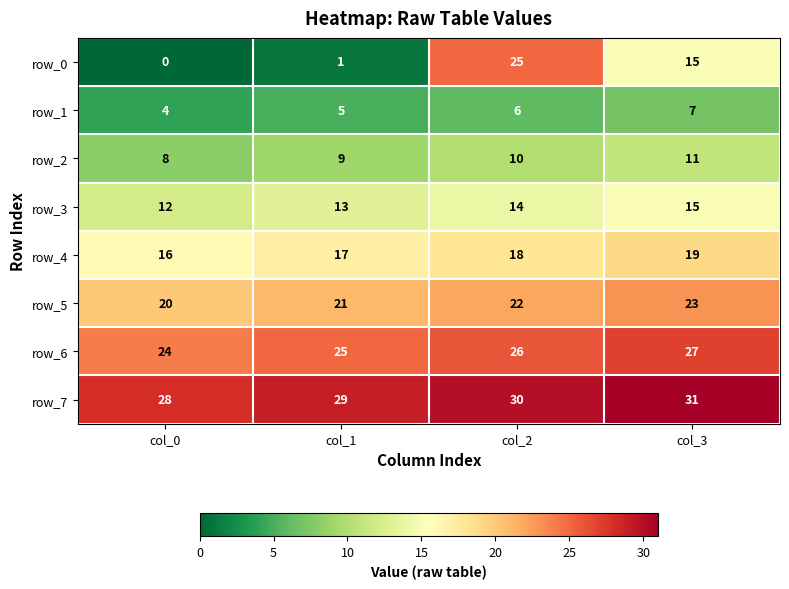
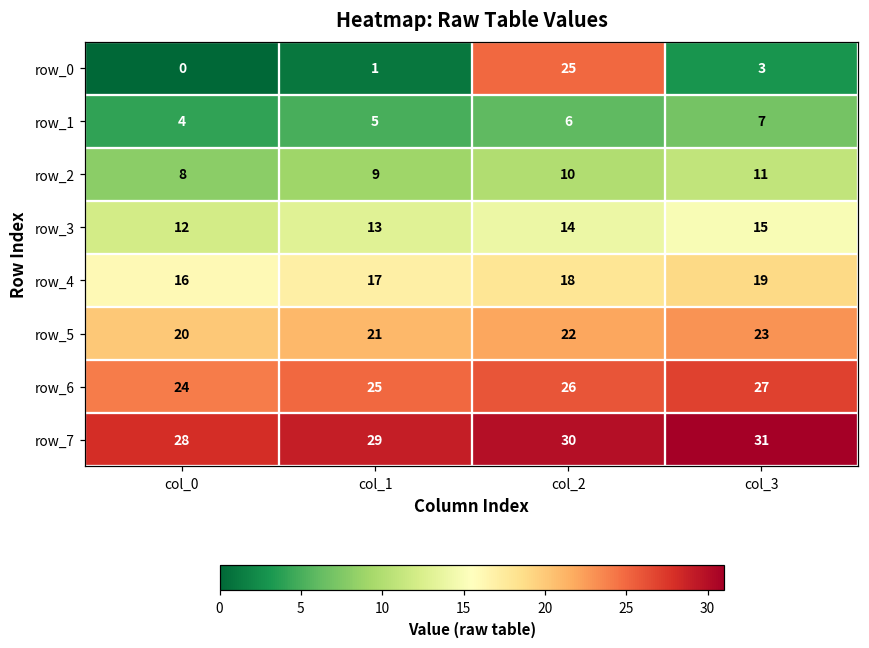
row_0, col_3: 15 -> 3
